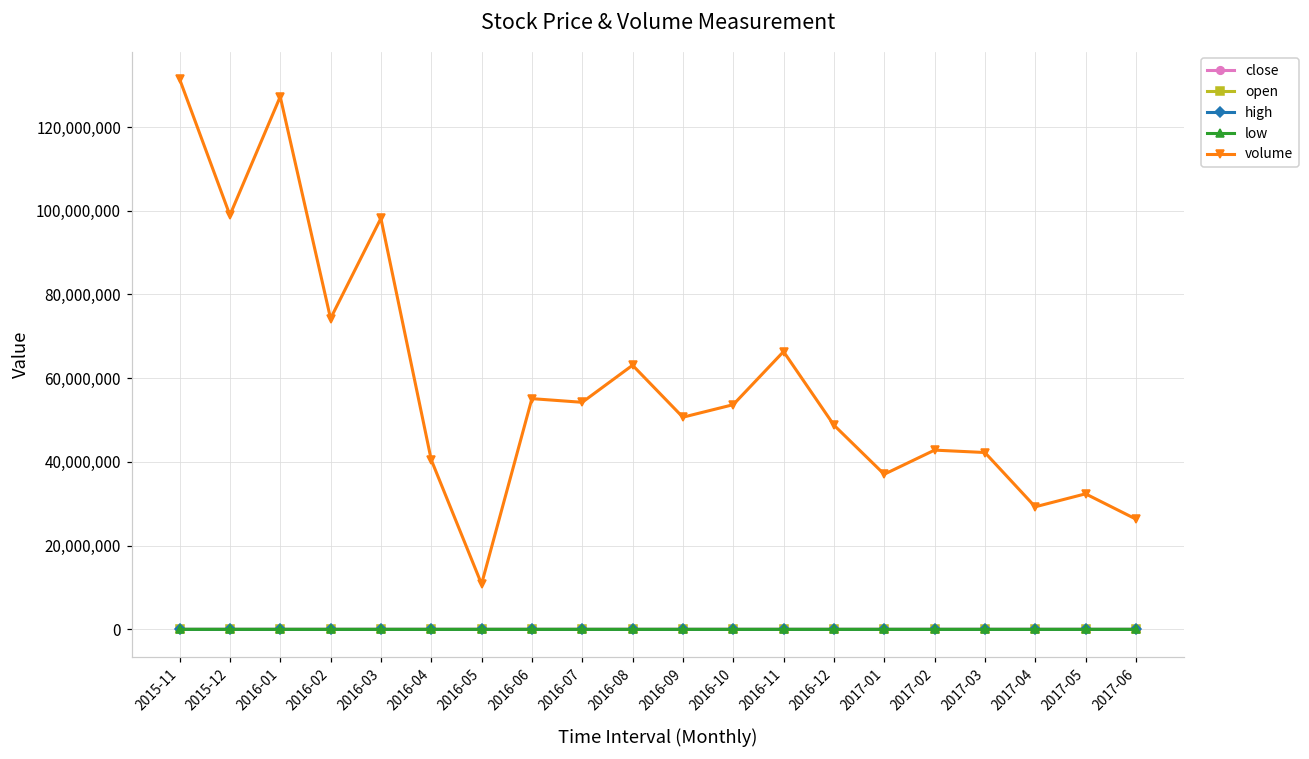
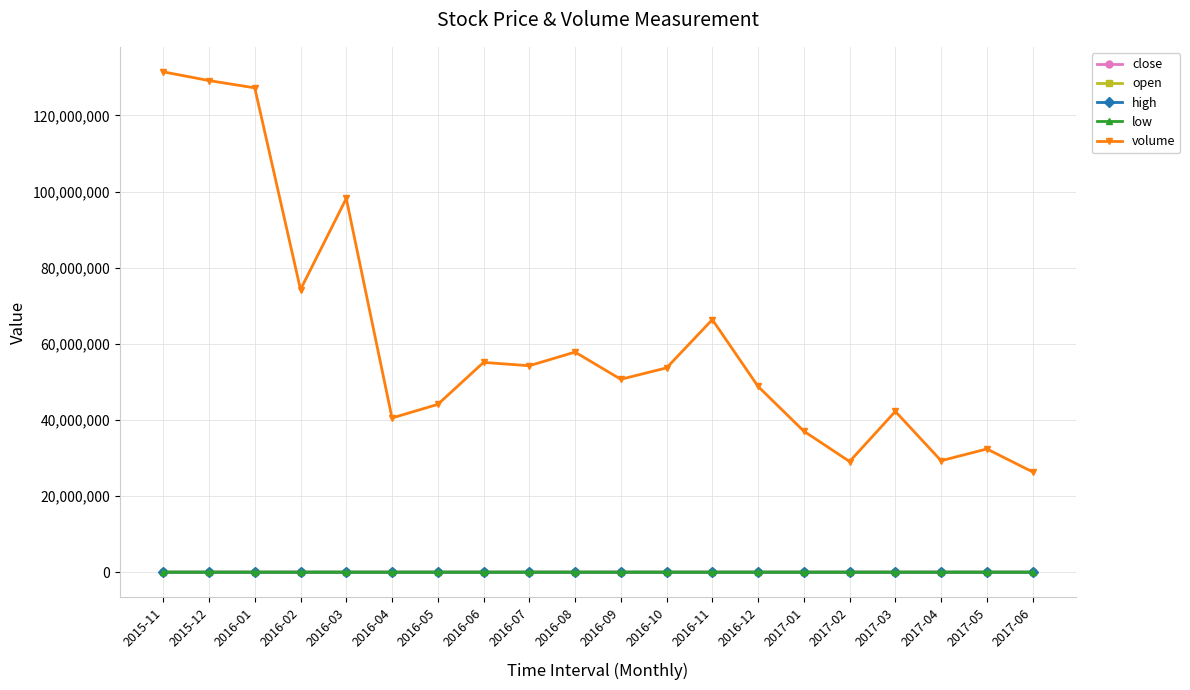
volume, 2015-12: 99,000,000 -> 129,000,000
volume, 2016-05: 11,000,000 -> 44,000,000
volume, 2016-08: 63,000,000 -> 58,000,000
volume, 2017-02: 43,000,000 -> 29,000,000
